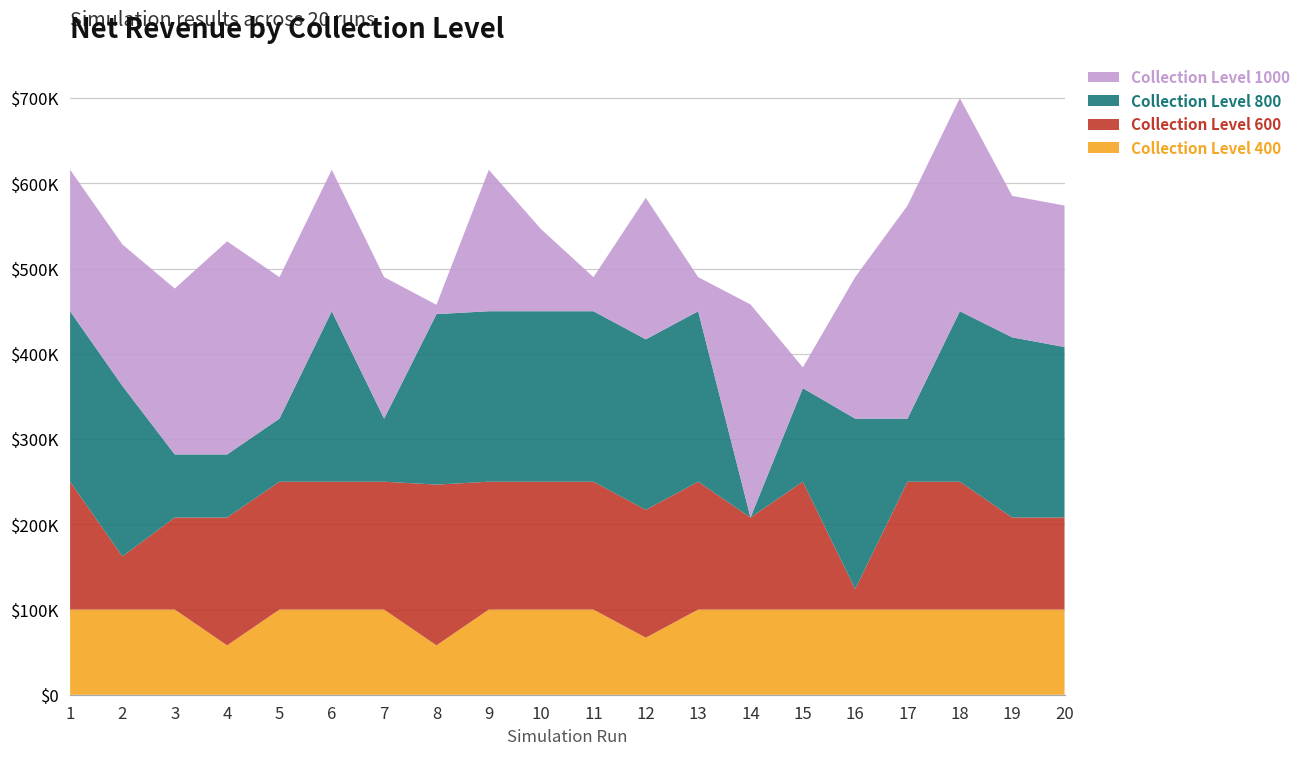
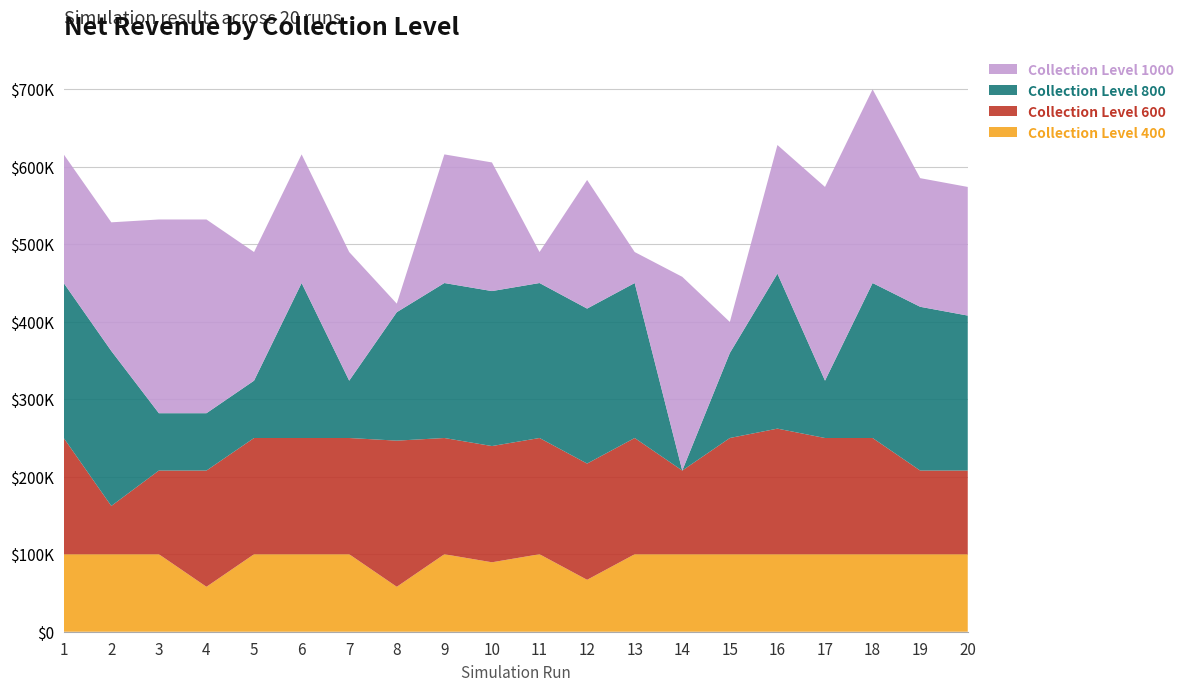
Collection Level 1000, 3: $190000 -> $250000
Collection Level 800, 8: $200000 -> $170000
Collection Level 400, 10: $100000 -> $90000
Collection Level 1000, 10: $100000 -> $170000
Collection Level 1000, 15: $20000 -> $40000
Collection Level 600, 16: $20000 -> $160000
